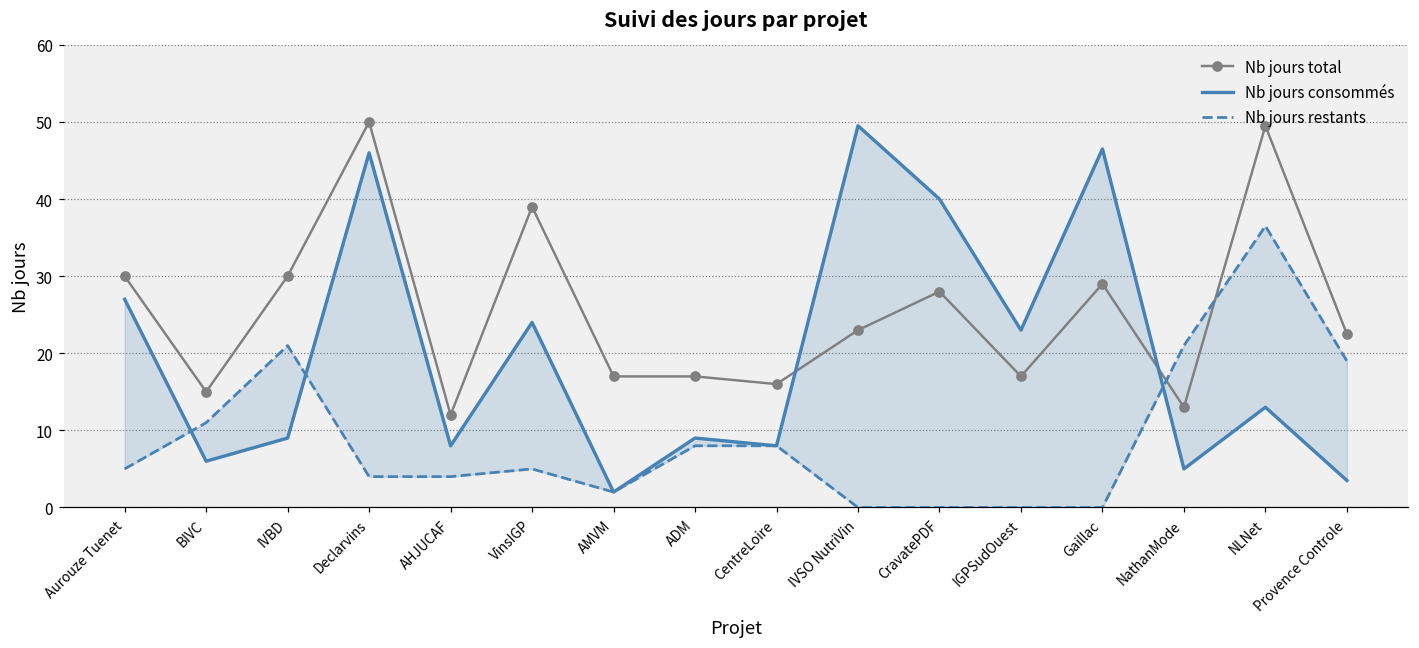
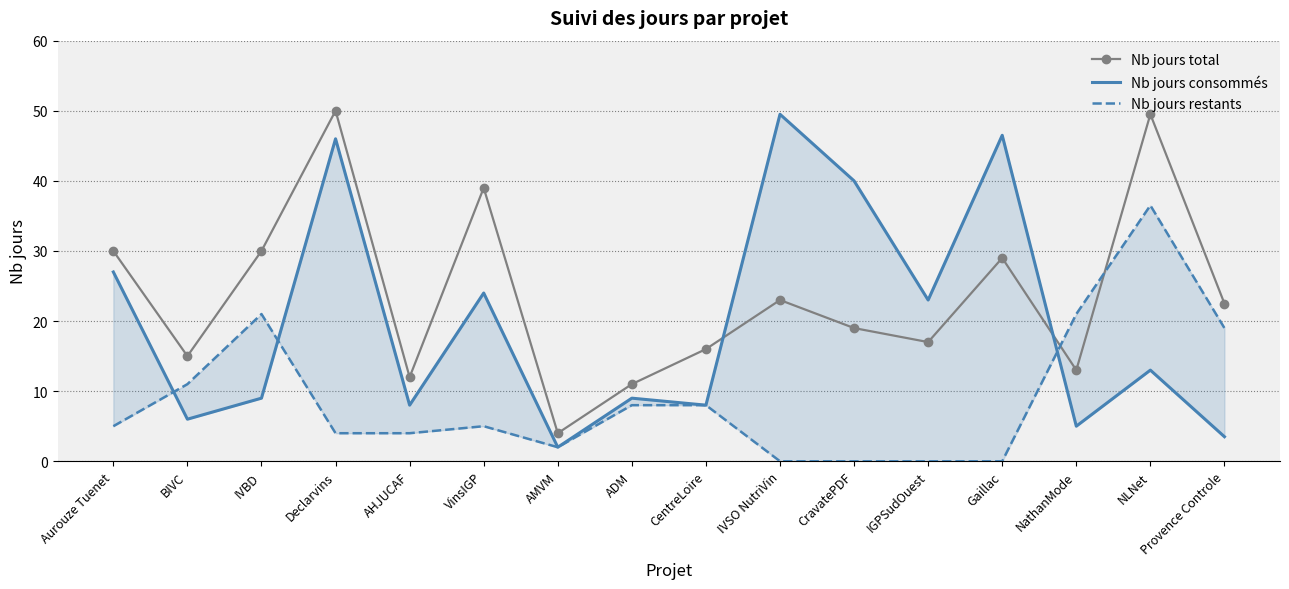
Nb jours total, AMVM: 17 -> 4
Nb jours total, ADM: 17 -> 11
Nb jours total, CravatePDF: 28 -> 19
